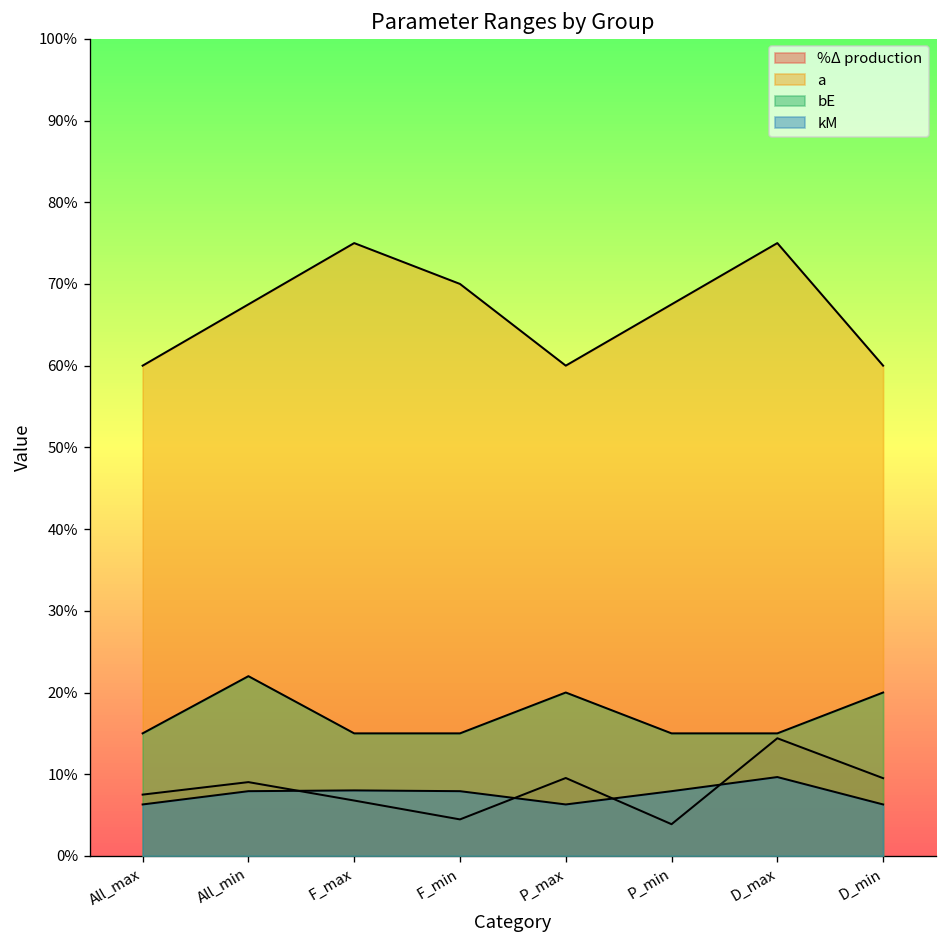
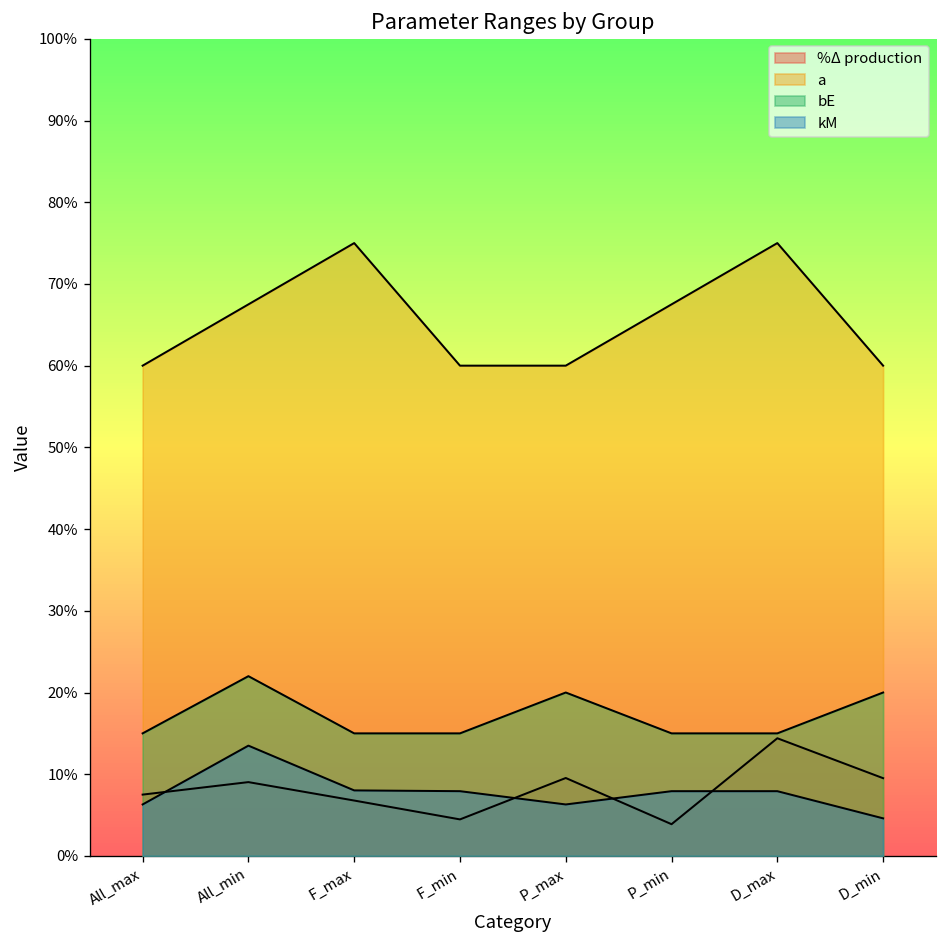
kM, All_min: 8% -> 13%
a, F_min: 70% -> 60%
kM, D_max: 10% -> 8%
kM, D_min: 6% -> 5%
